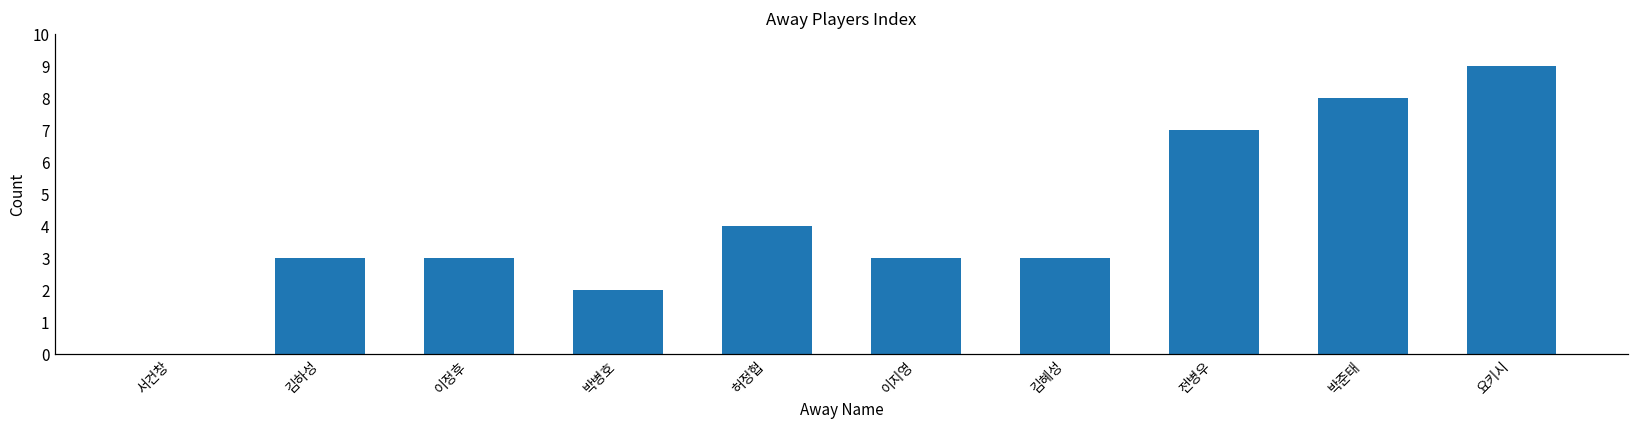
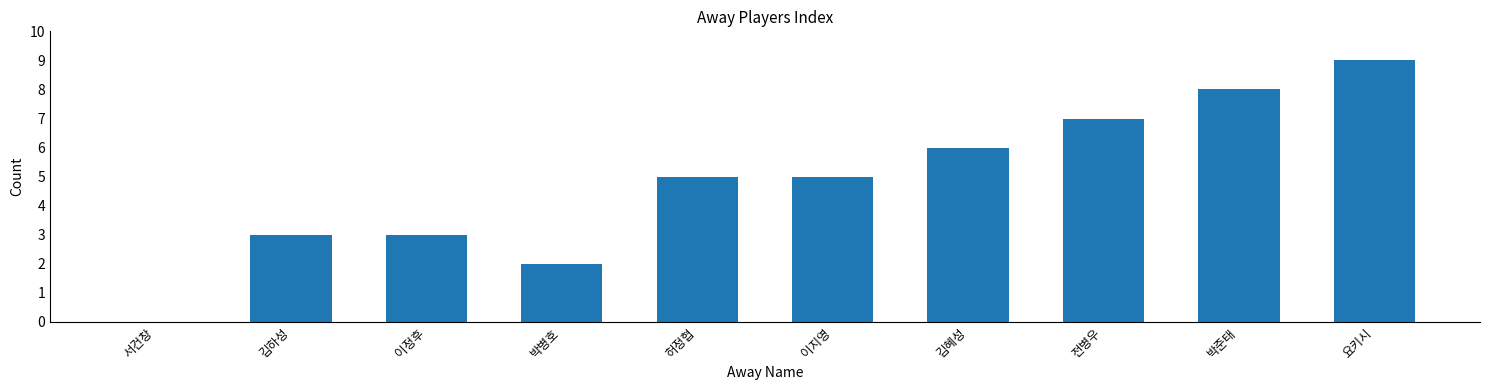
허정협: 4 -> 5
이지영: 3 -> 5
김혜성: 3 -> 6
